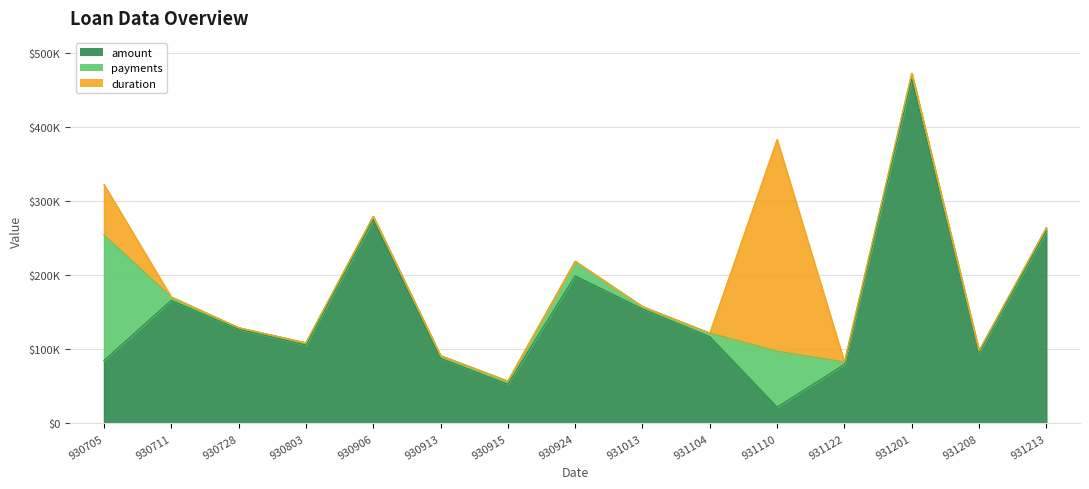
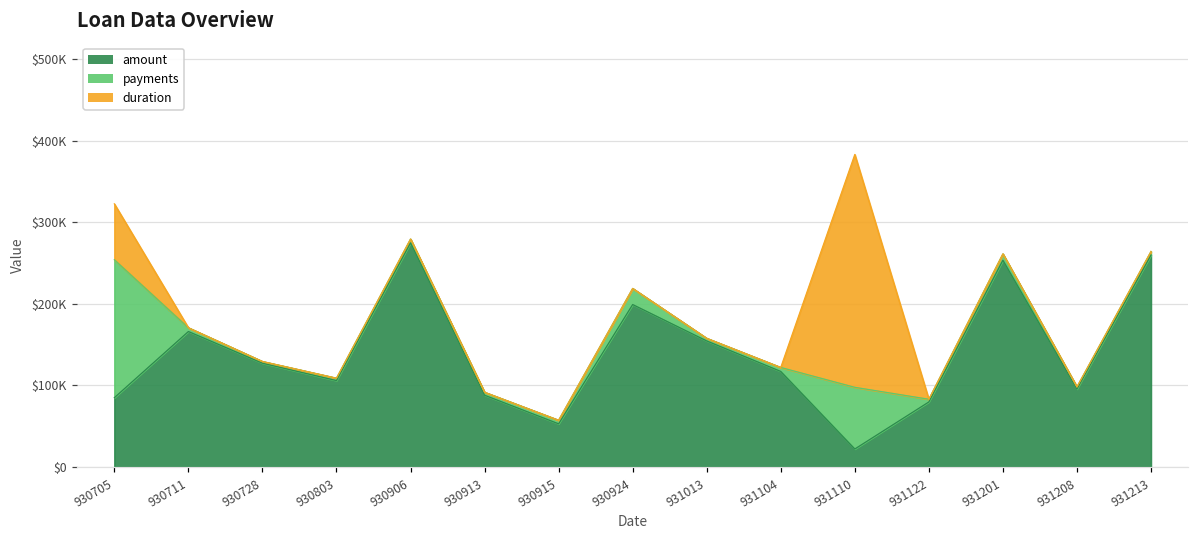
amount, 931201: $460000 -> $250000
